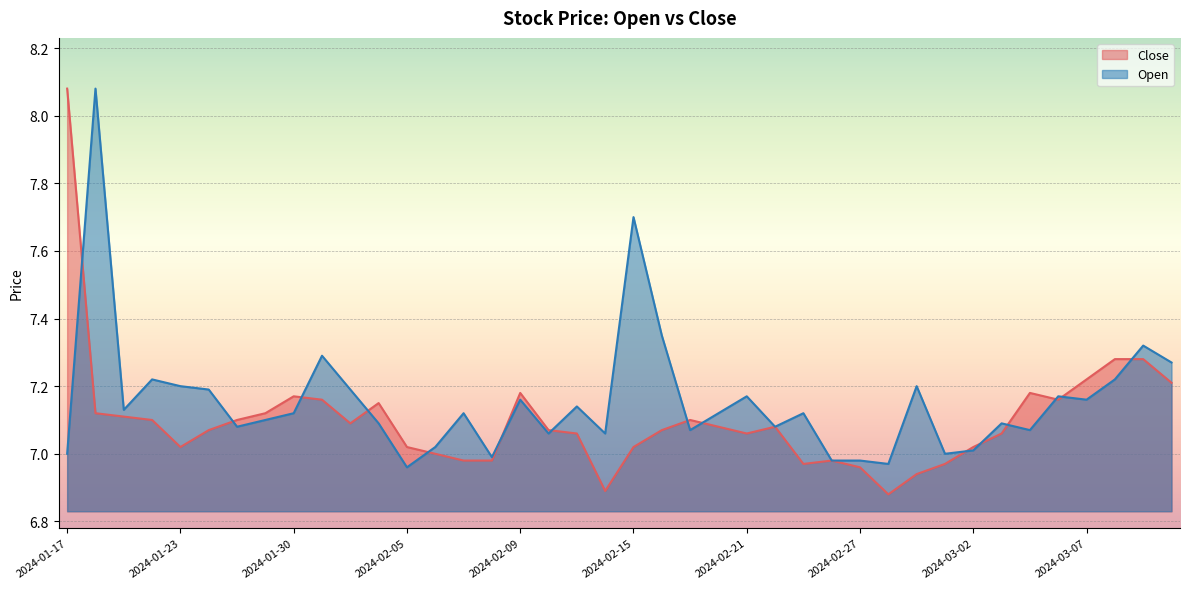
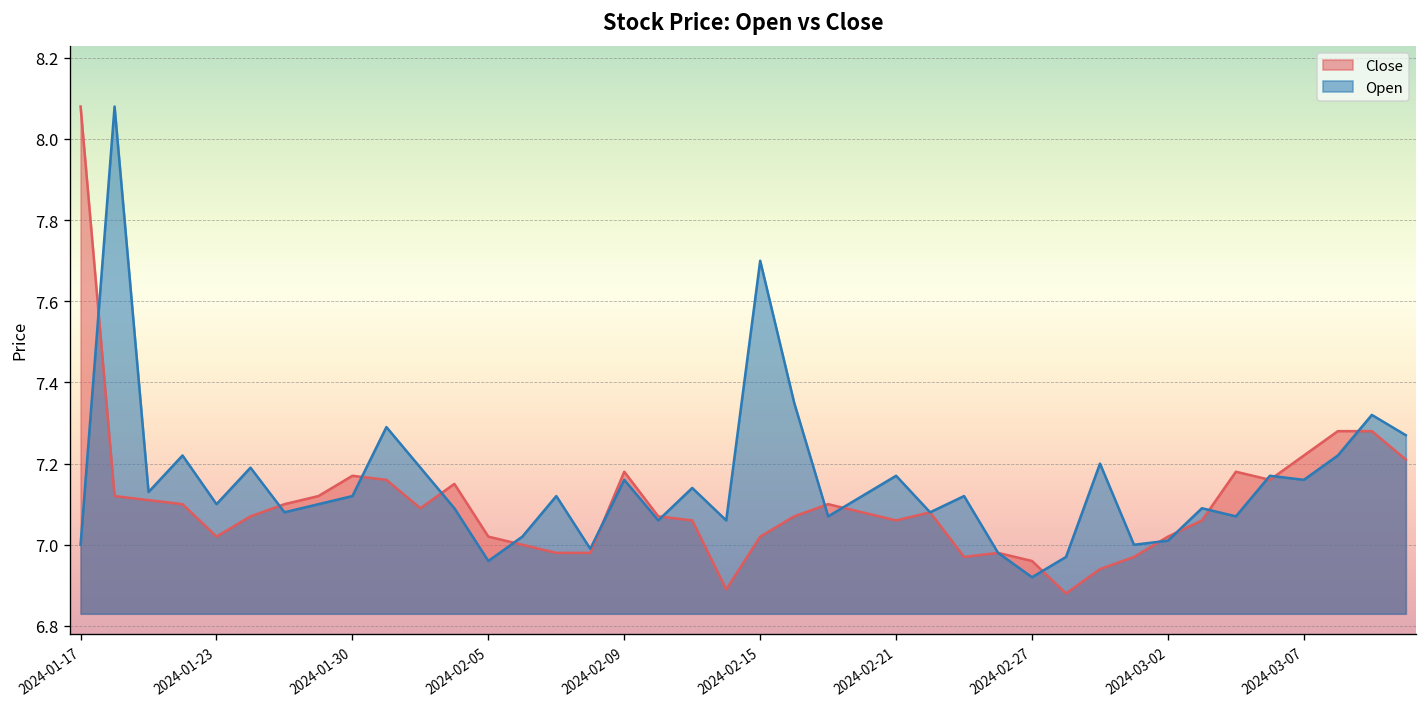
Open, 2024-01-23: 7.2 -> 7.1
Open, 2024-02-27: 6.98 -> 6.92
